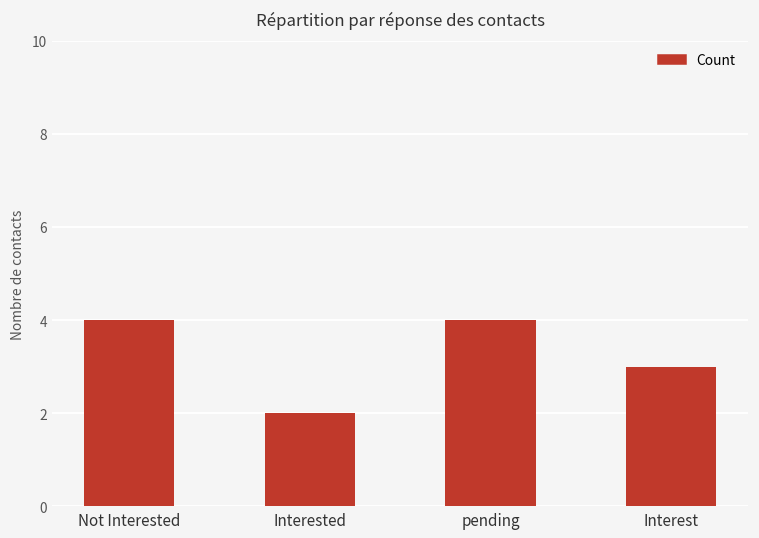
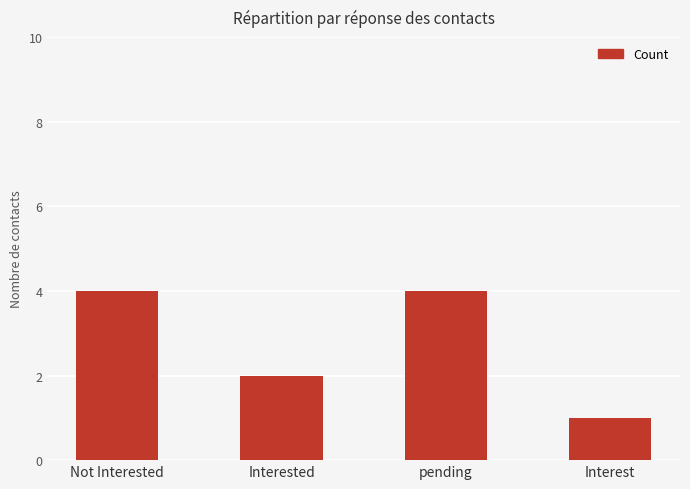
Interest: 3 -> 1
